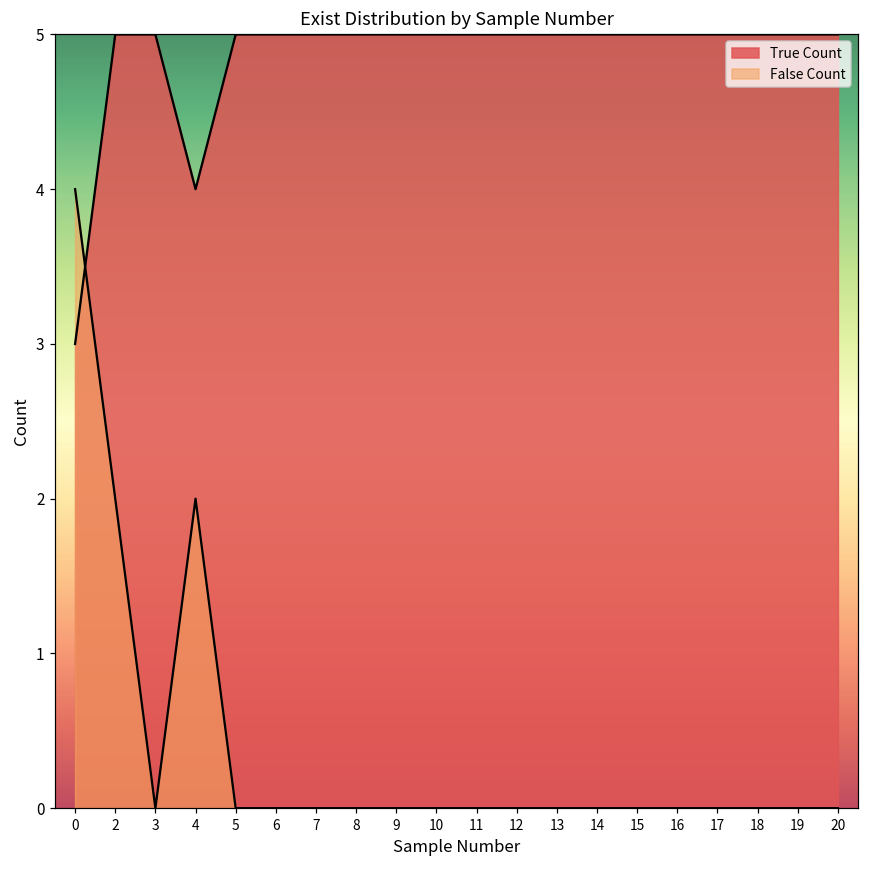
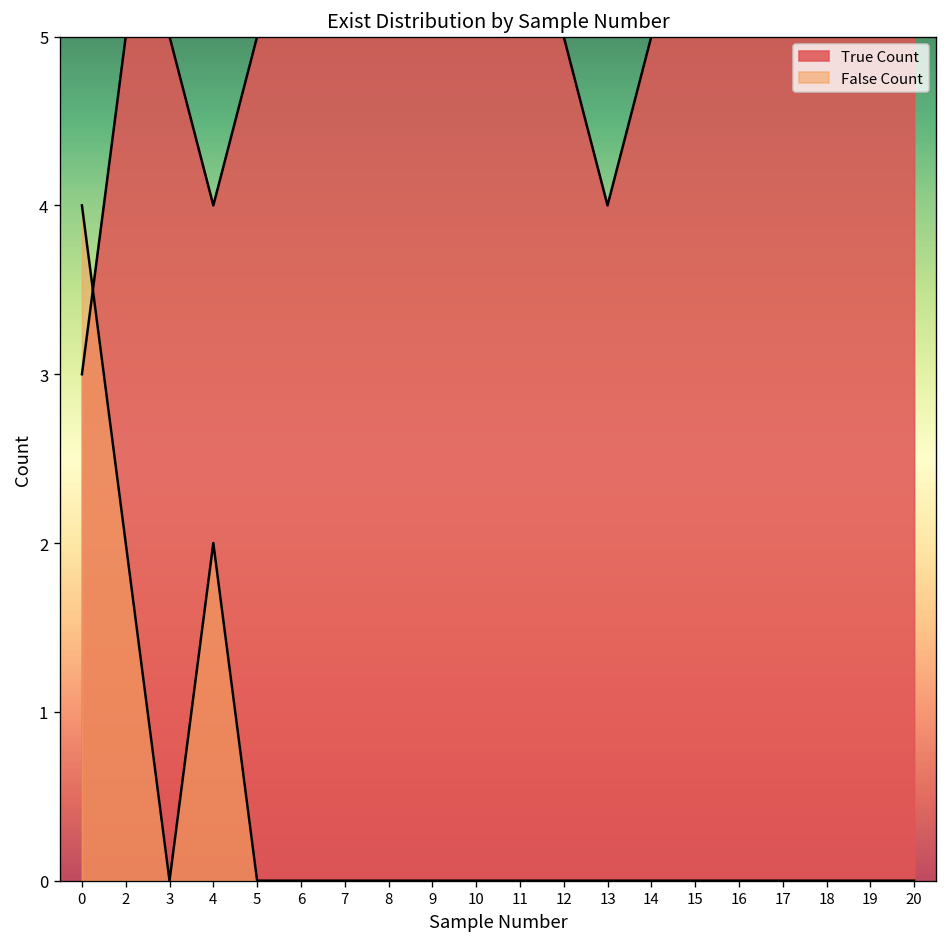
True Count, 13: 5 -> 4
